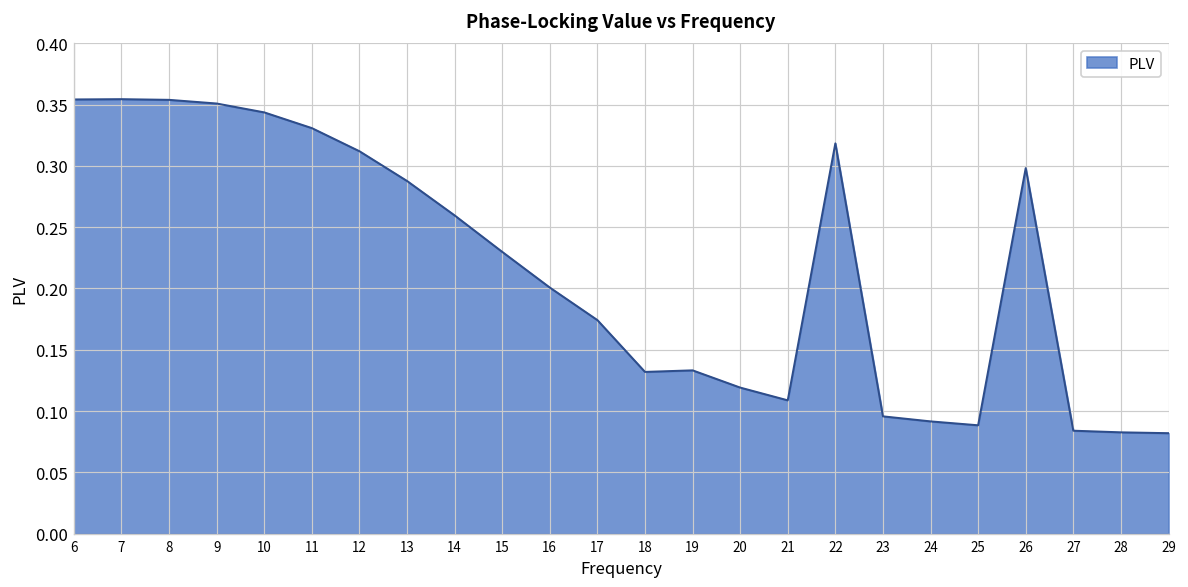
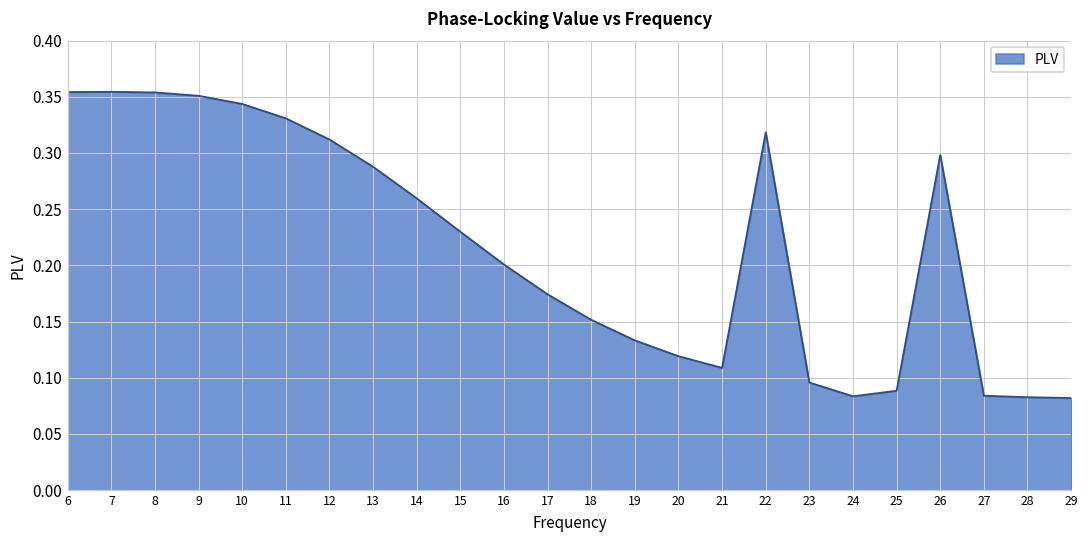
18: 0.132 -> 0.152
24: 0.092 -> 0.083
